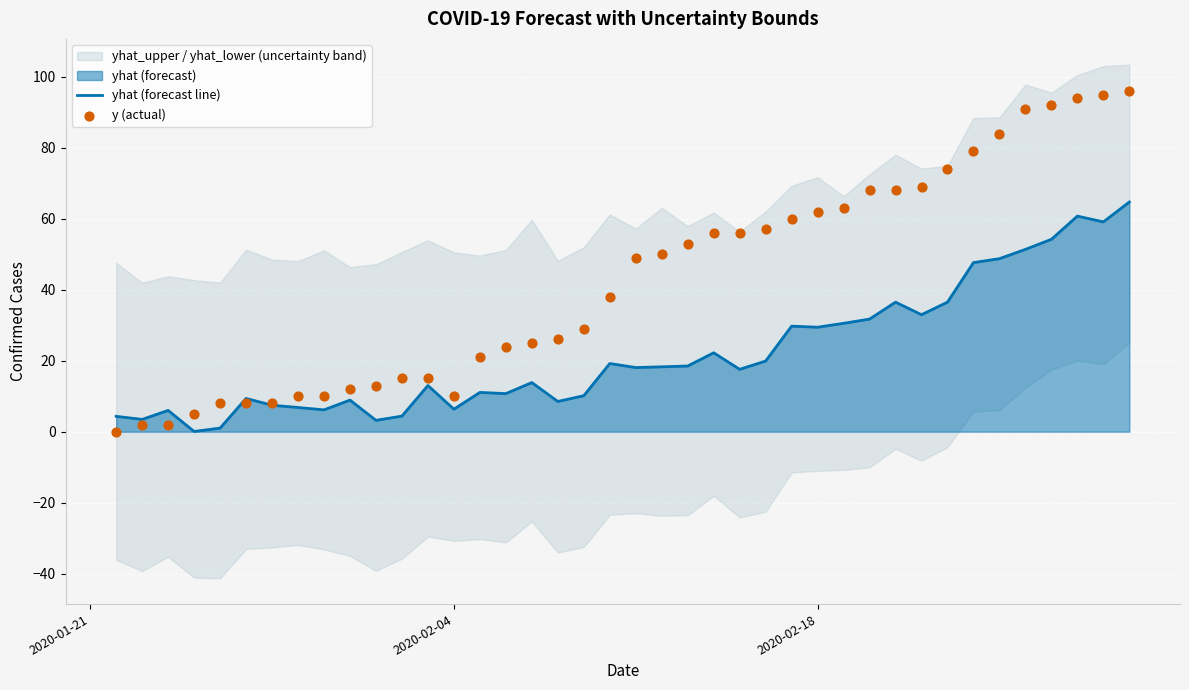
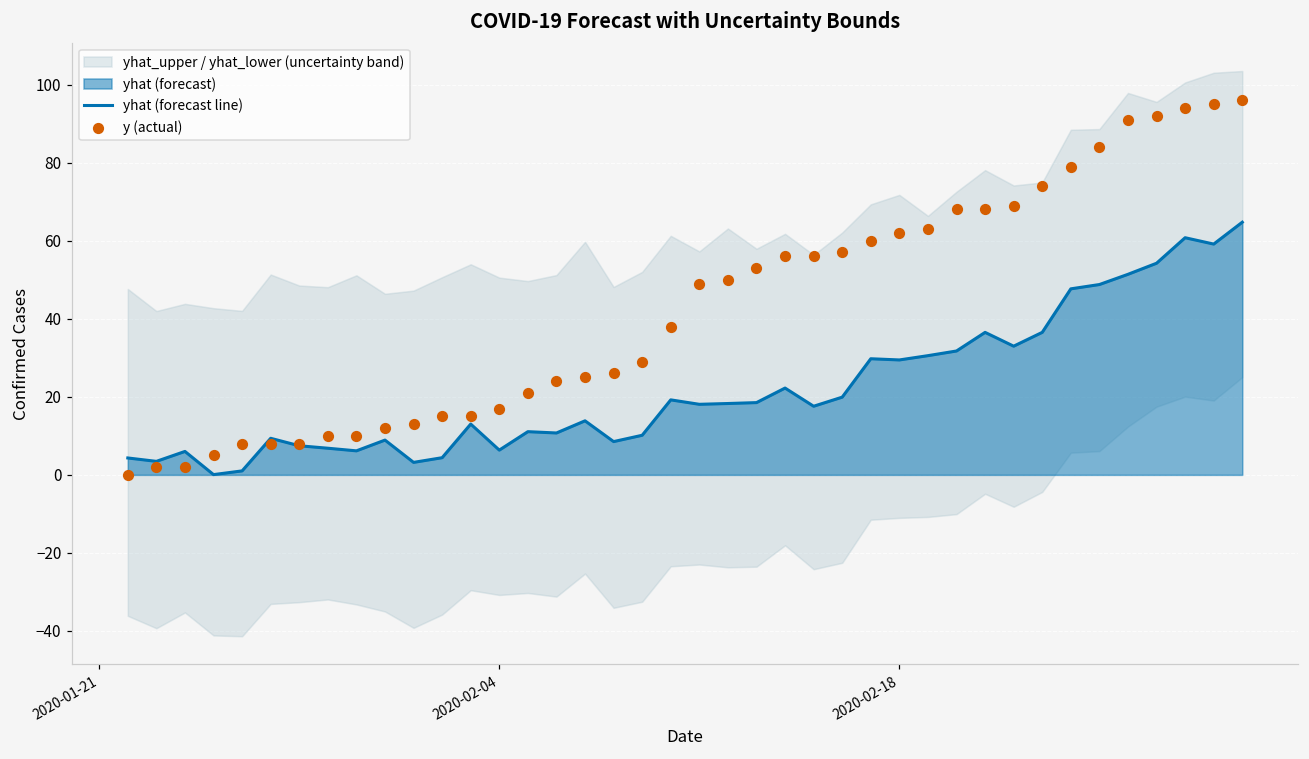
y (actual), 2020-02-04: 10 -> 17
